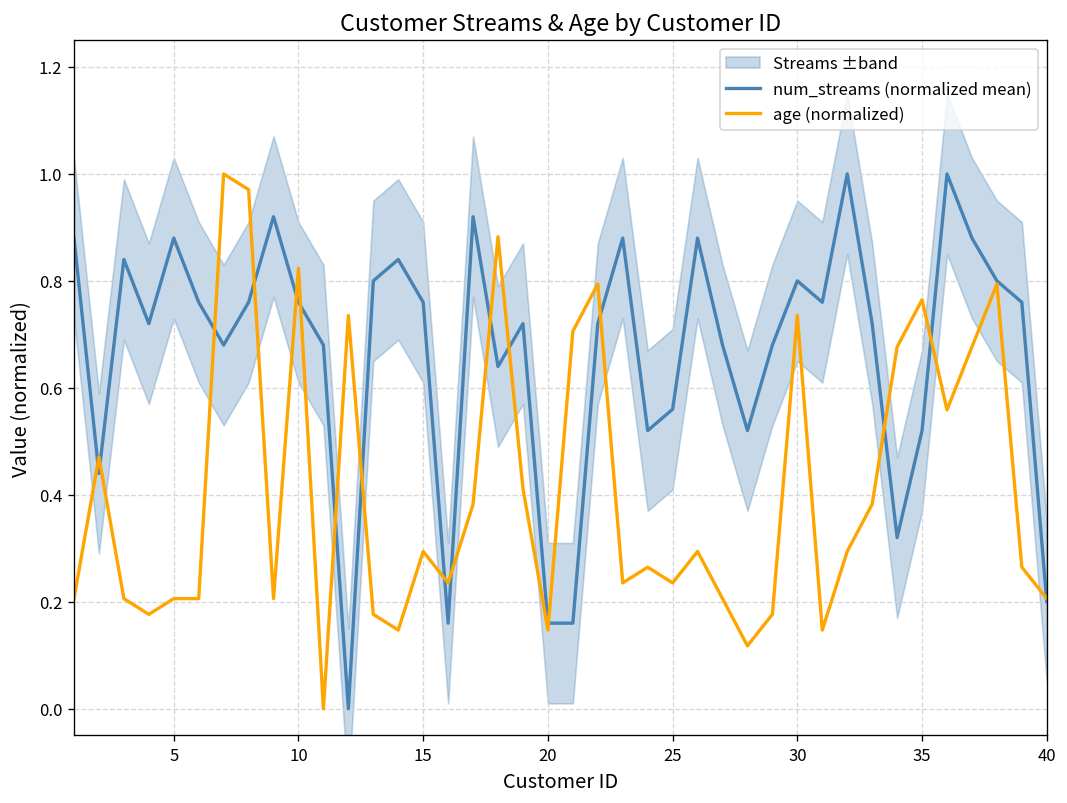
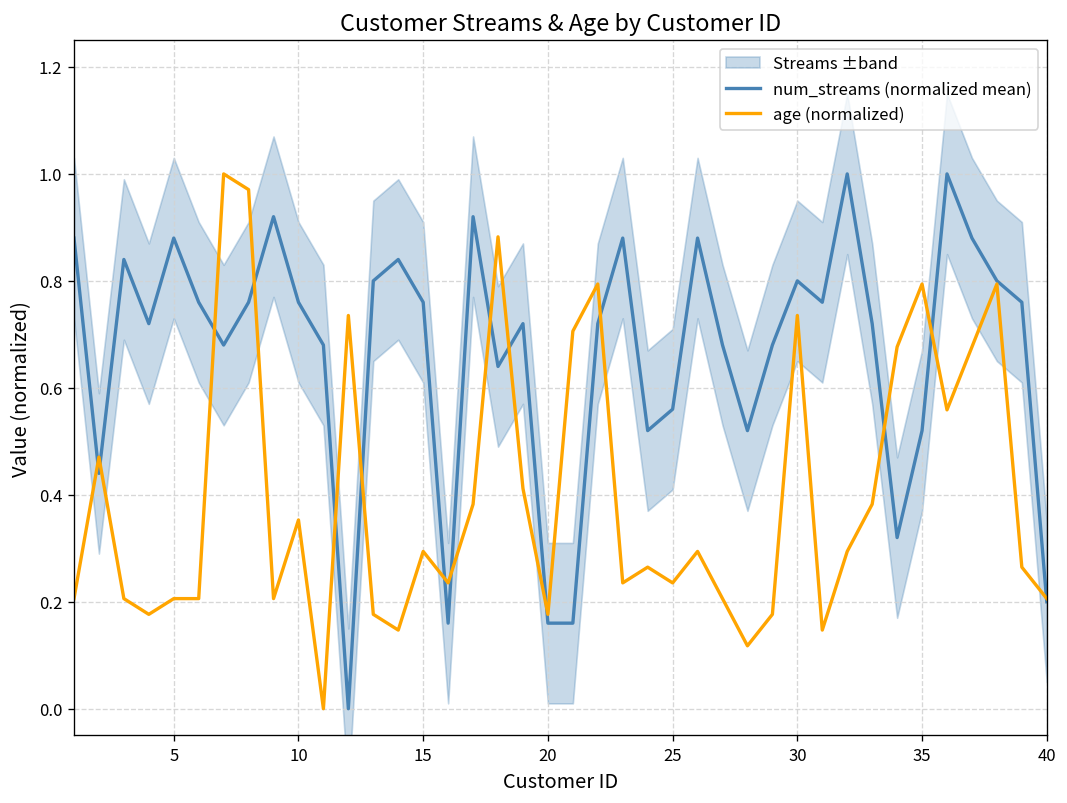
age (normalized), 10: 0.82 -> 0.35
age (normalized), 20: 0.15 -> 0.18
age (normalized), 35: 0.76 -> 0.79
